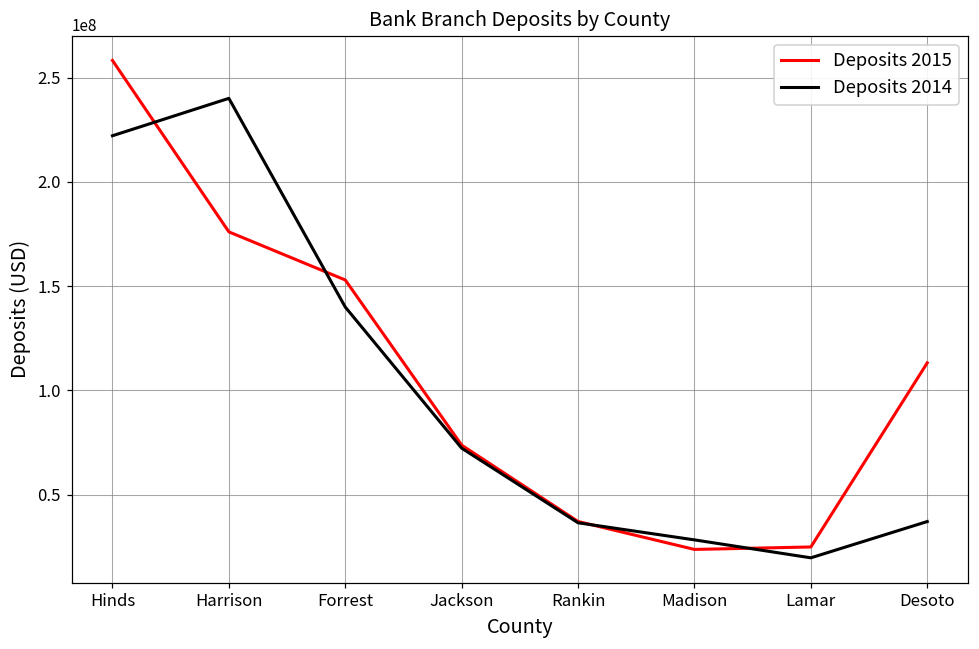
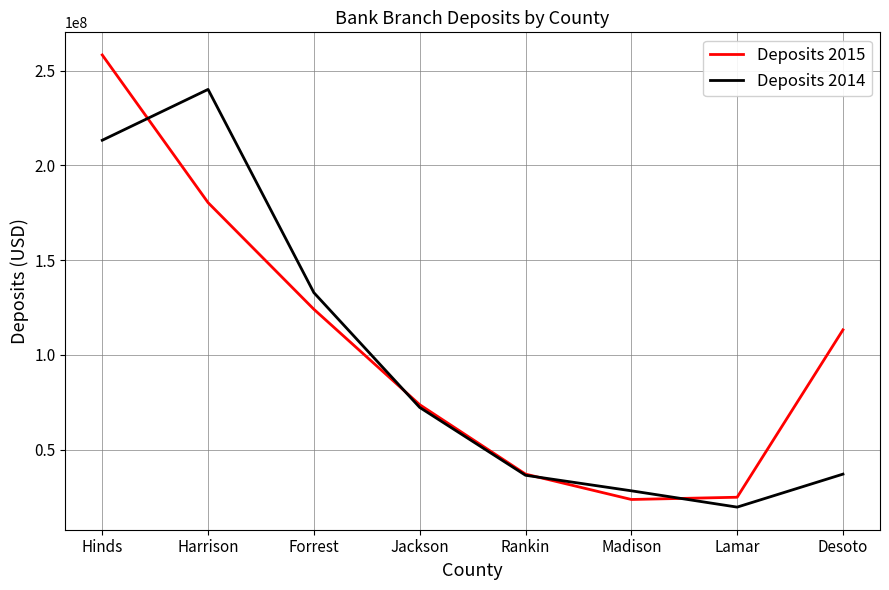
Deposits 2014, Hinds: 222000000 -> 213000000
Deposits 2015, Harrison: 176000000 -> 180000000
Deposits 2015, Forrest: 153000000 -> 124000000
Deposits 2014, Forrest: 140000000 -> 133000000
